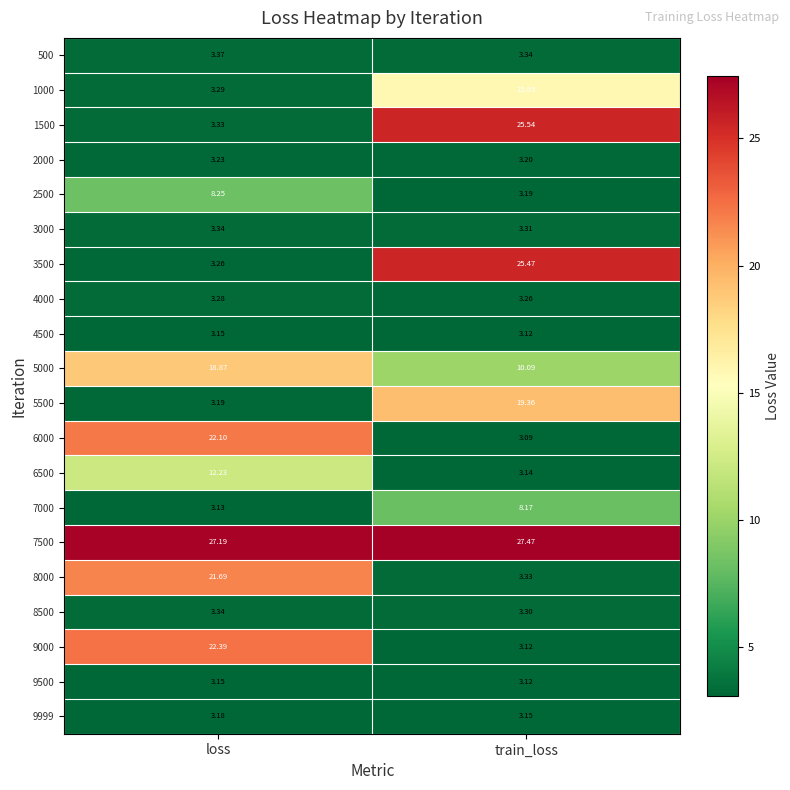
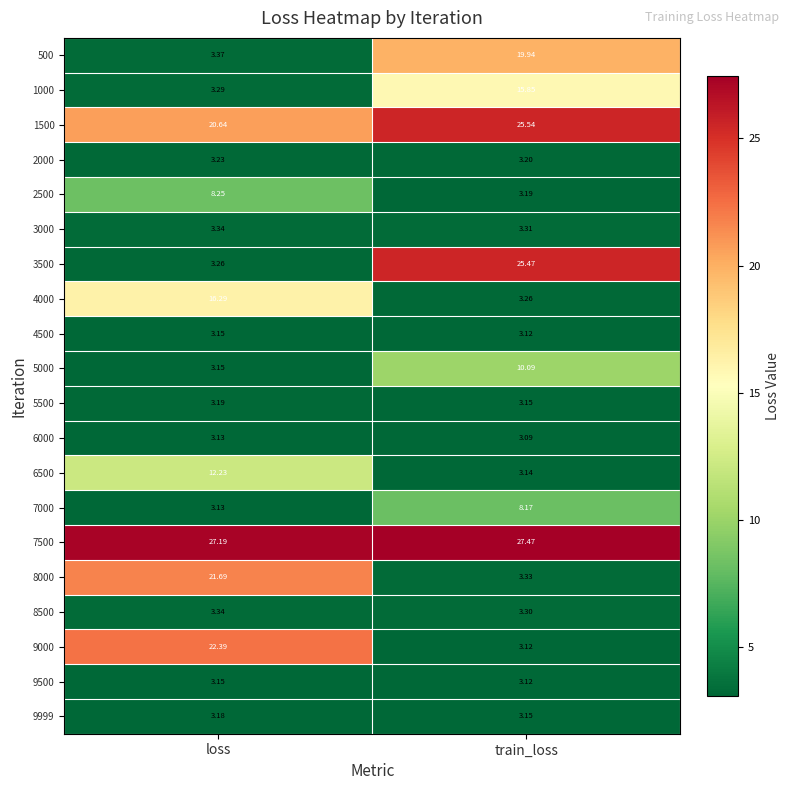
500, train_loss: 3.34 -> 19.94
1500, loss: 3.33 -> 20.64
4000, loss: 3.28 -> 16.29
5000, loss: 18.87 -> 3.15
5500, train_loss: 19.36 -> 3.15
6000, loss: 22.10 -> 3.13
